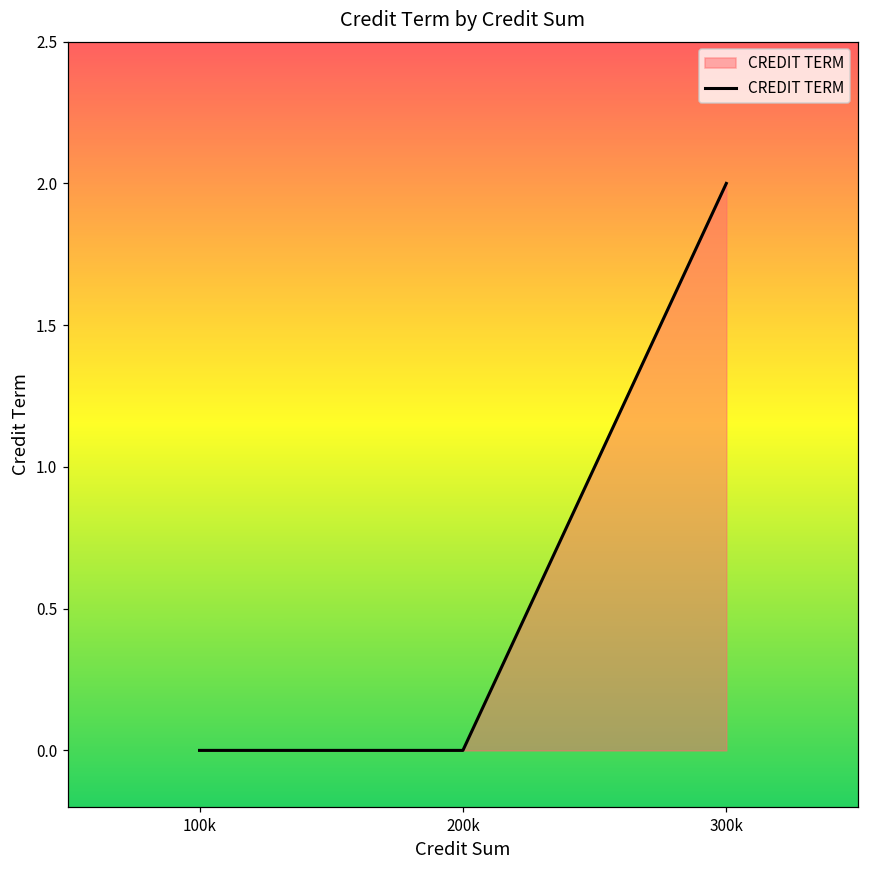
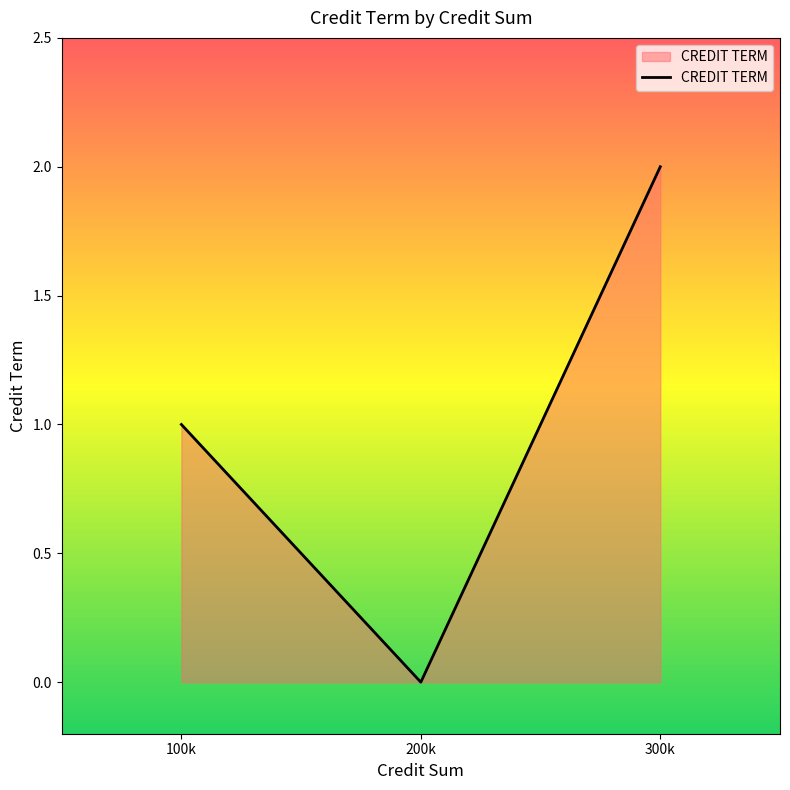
100k: 0 -> 1
